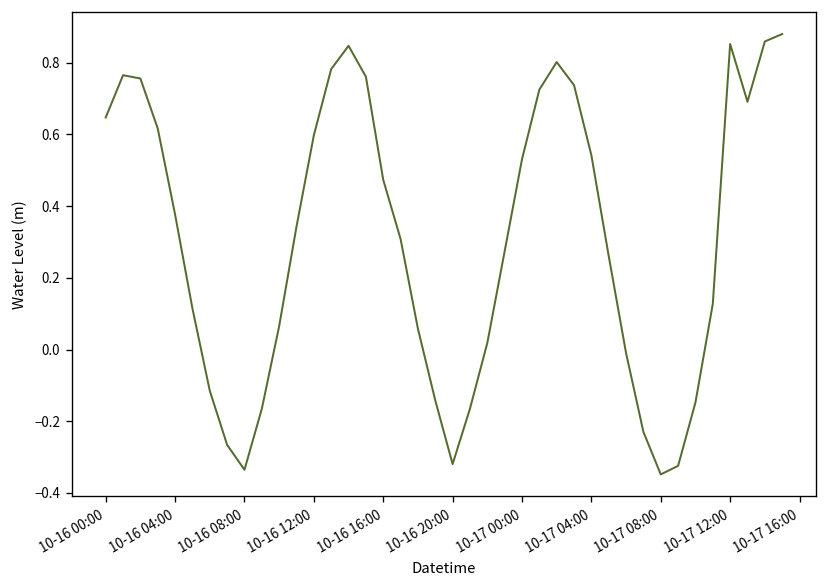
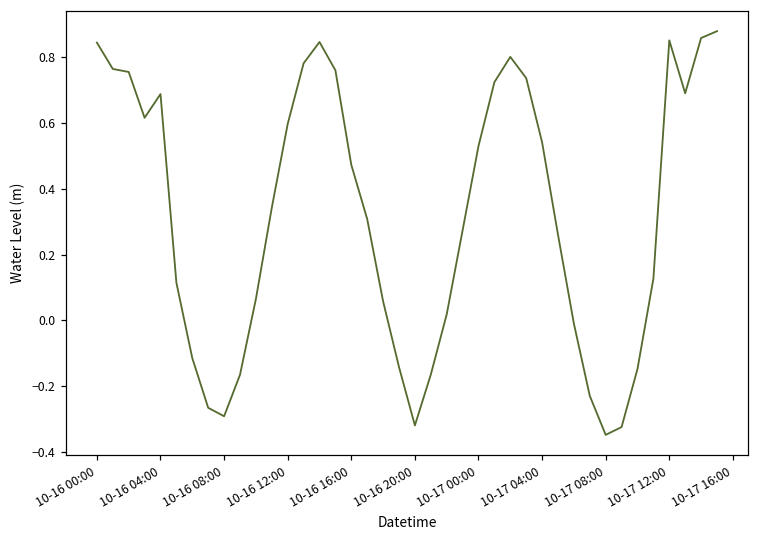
10-16 00:00: 0.65 -> 0.85
10-16 04:00: 0.38 -> 0.69
10-16 08:00: -0.34 -> -0.29
